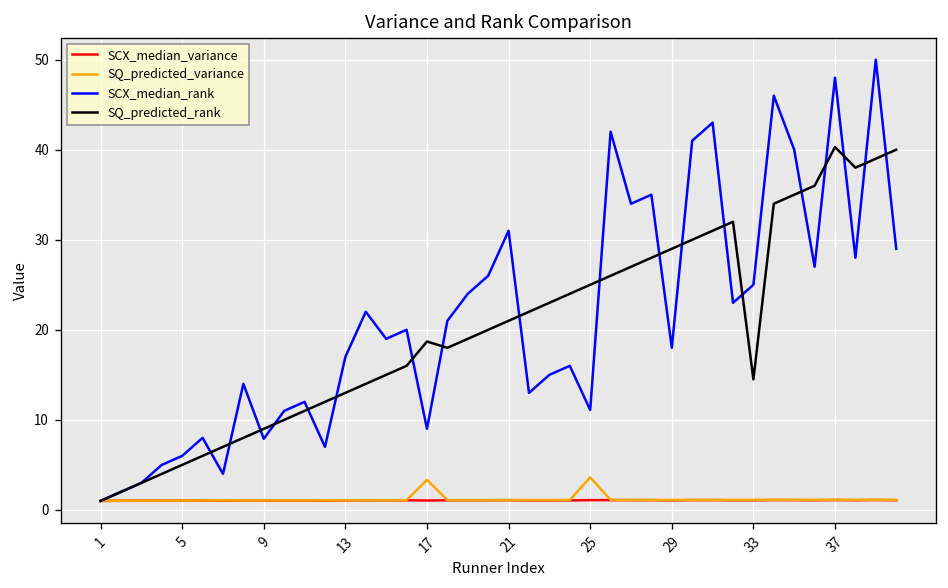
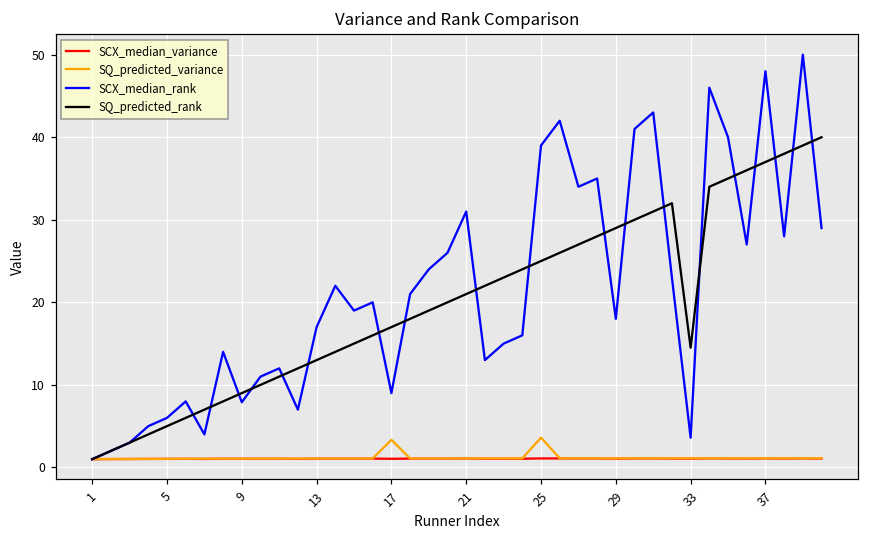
SQ_predicted_rank, 17: 19 -> 17
SCX_median_rank, 25: 11 -> 39
SCX_median_rank, 33: 25 -> 4
SQ_predicted_rank, 37: 40 -> 37
